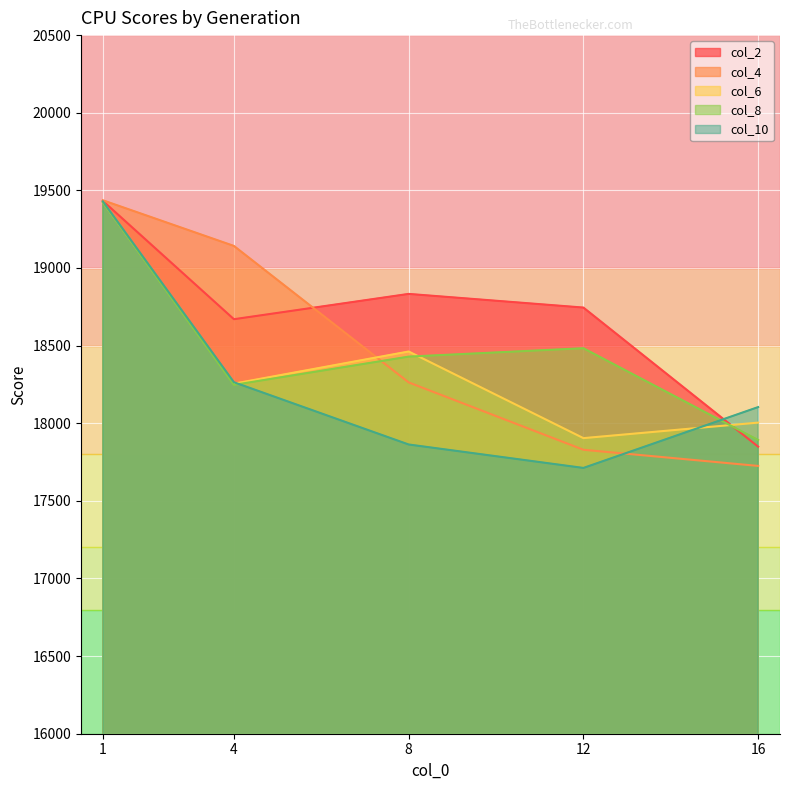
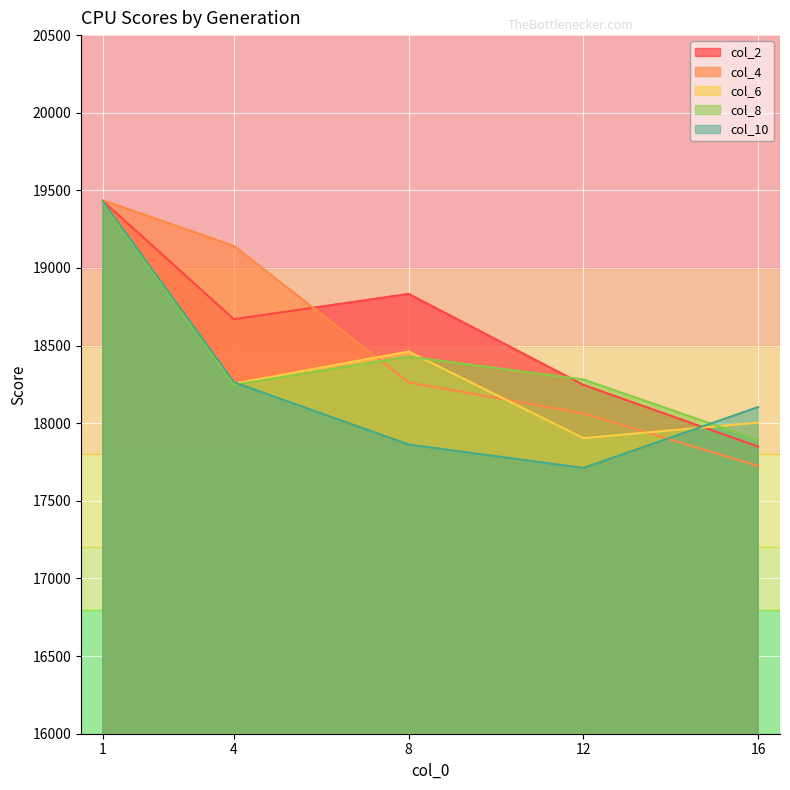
col_2, 12: 18750 -> 18250
col_4, 12: 17830 -> 18060
col_8, 12: 18480 -> 18280
